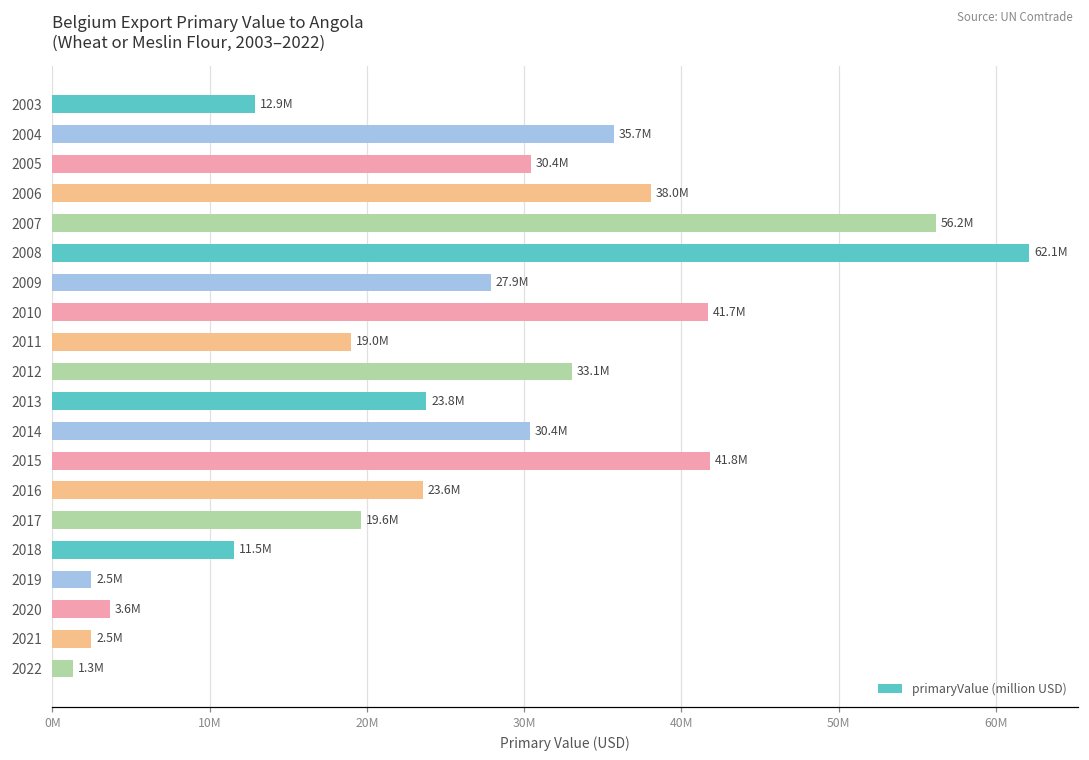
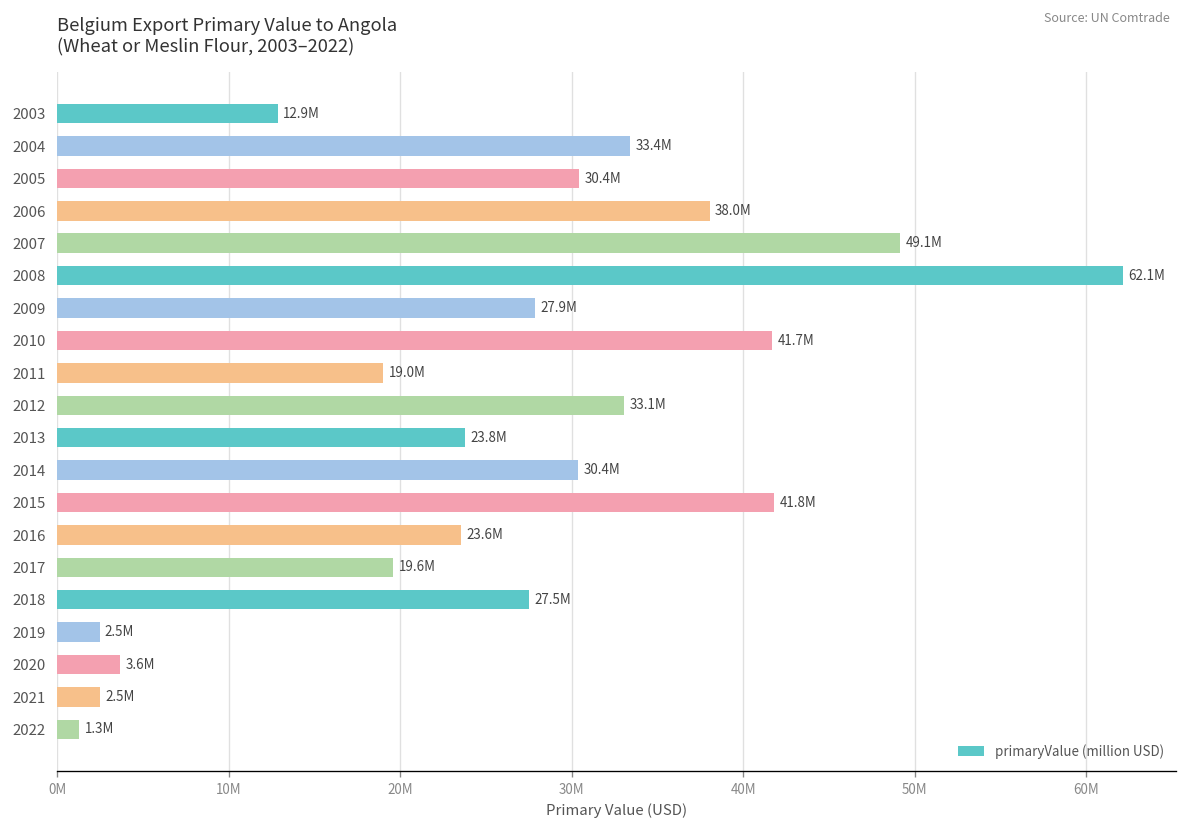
2004: 35.7M -> 33.4M
2007: 56.2M -> 49.1M
2018: 11.5M -> 27.5M
